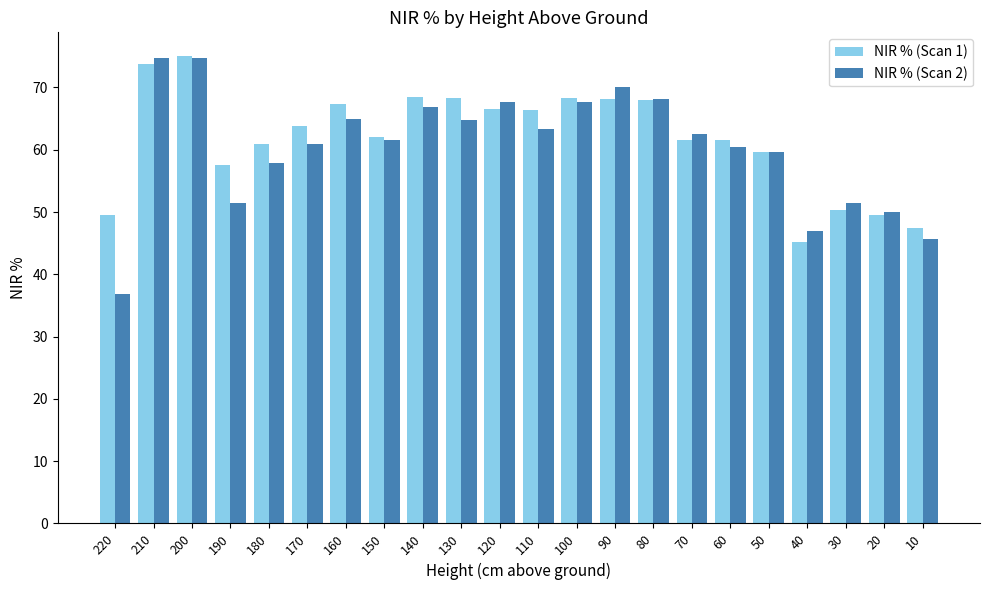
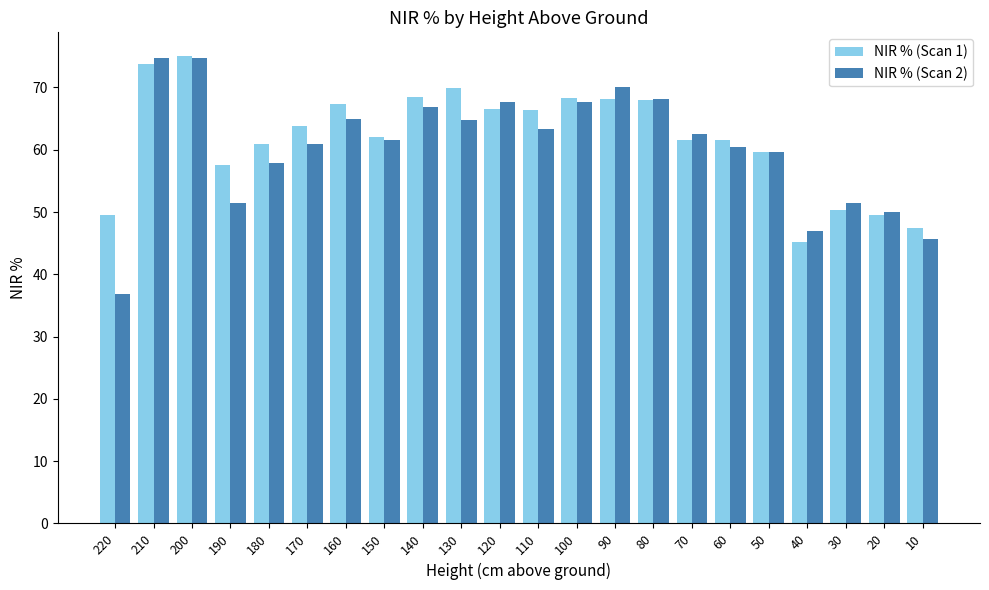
NIR % (Scan 1), 130: 68 -> 70
